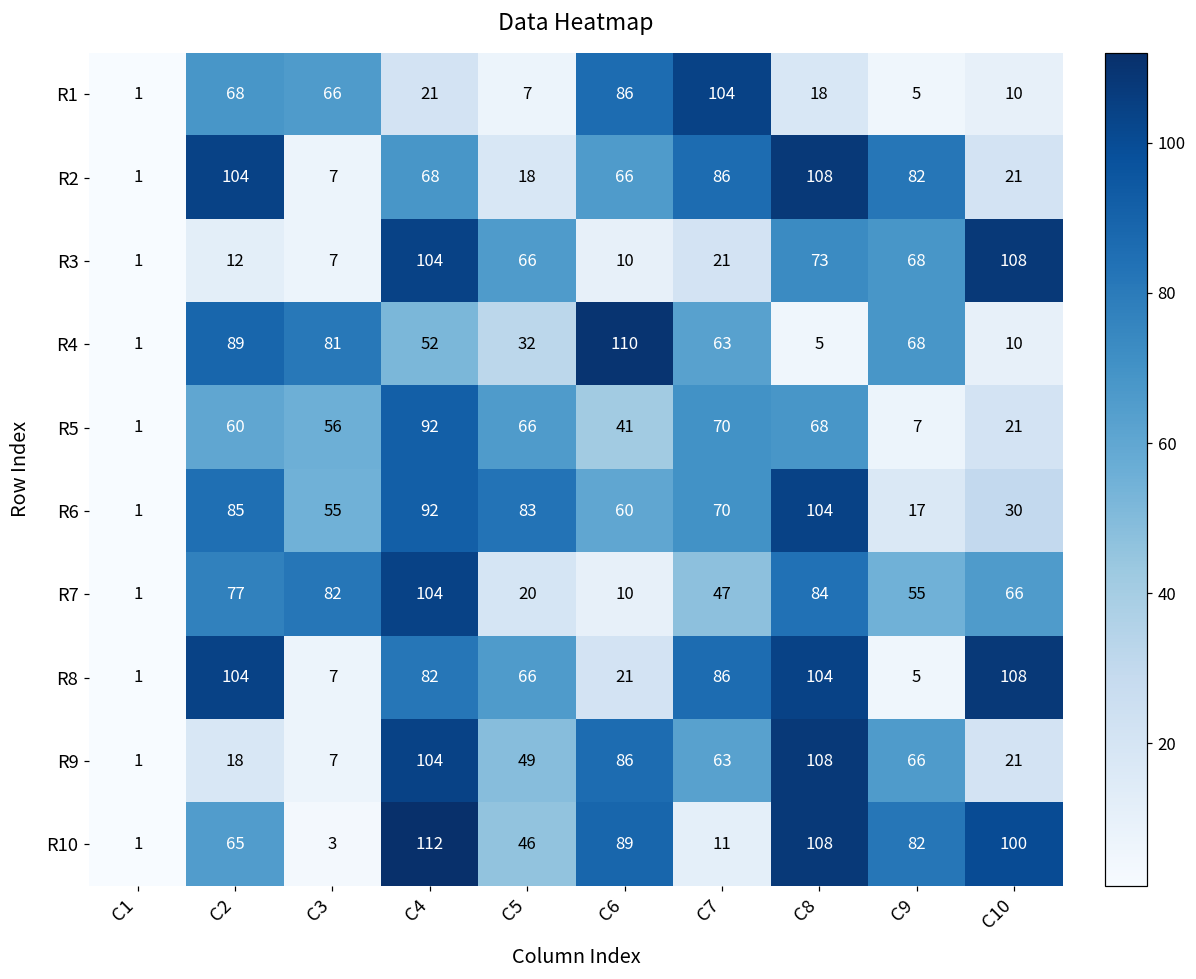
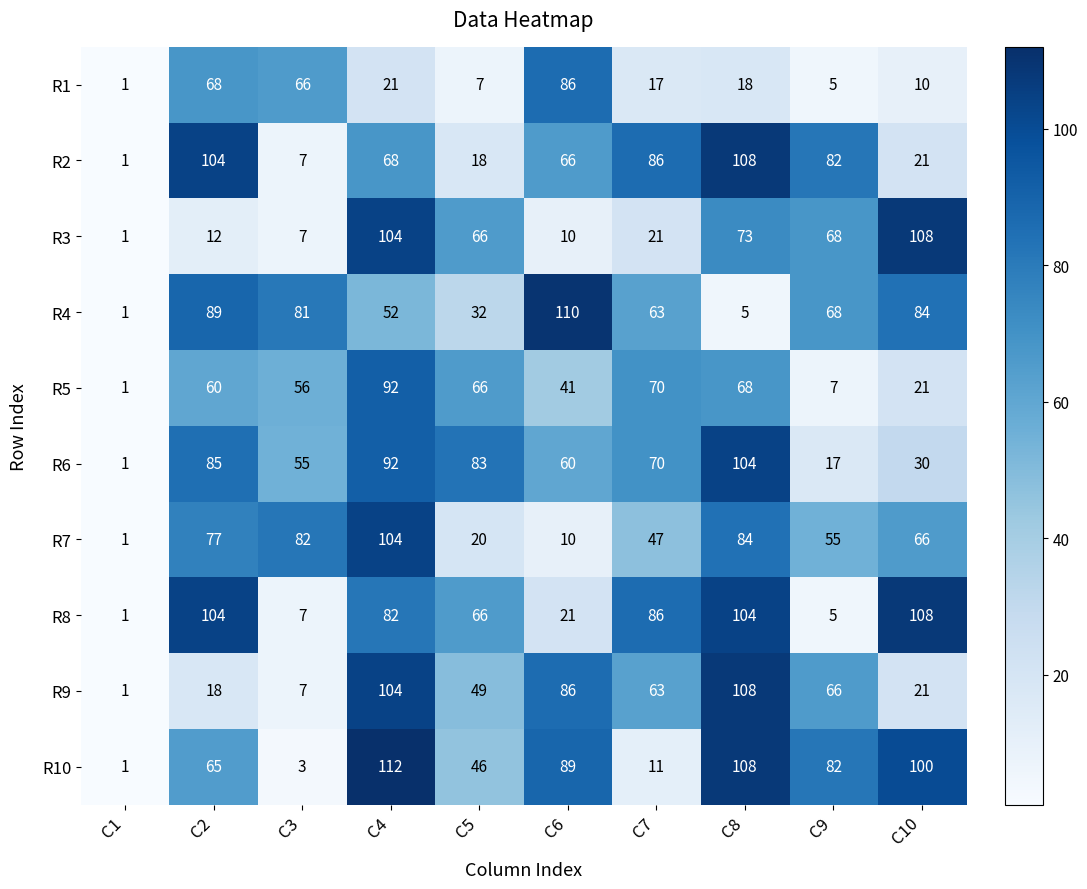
R1, C7: 104 -> 17
R4, C10: 10 -> 84
